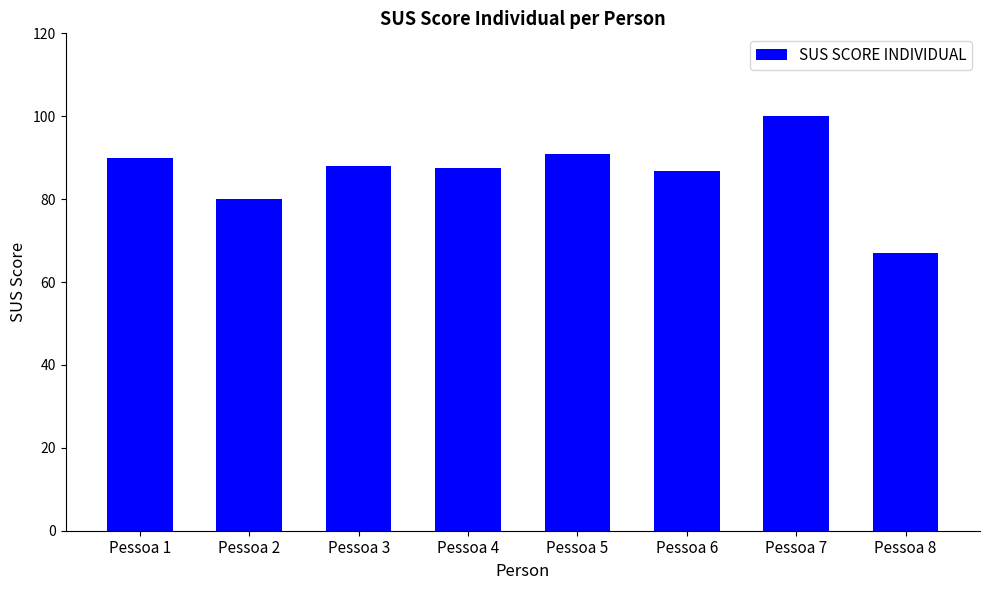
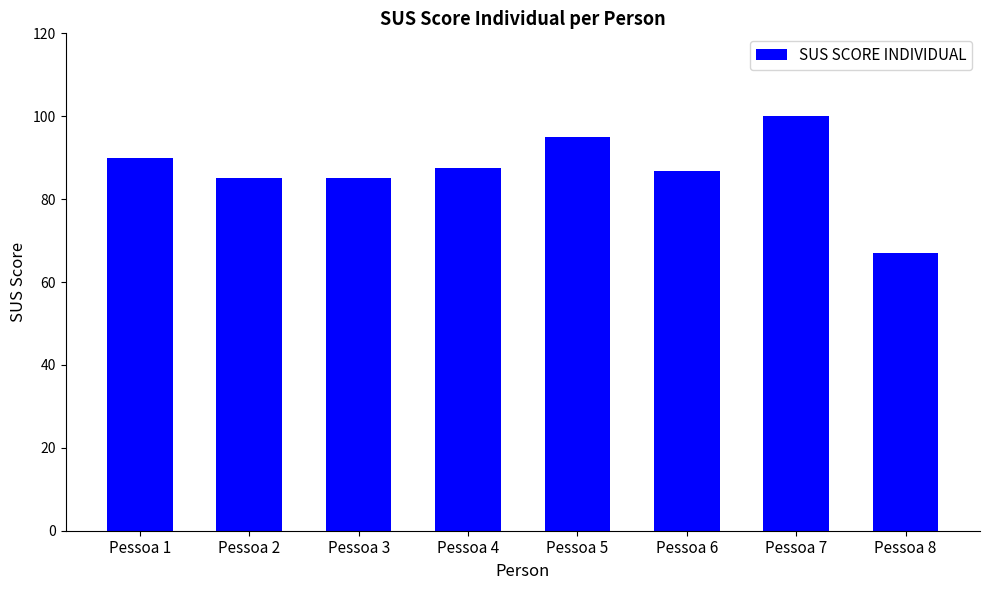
Pessoa 2: 80 -> 85
Pessoa 3: 88 -> 85
Pessoa 5: 91 -> 95
